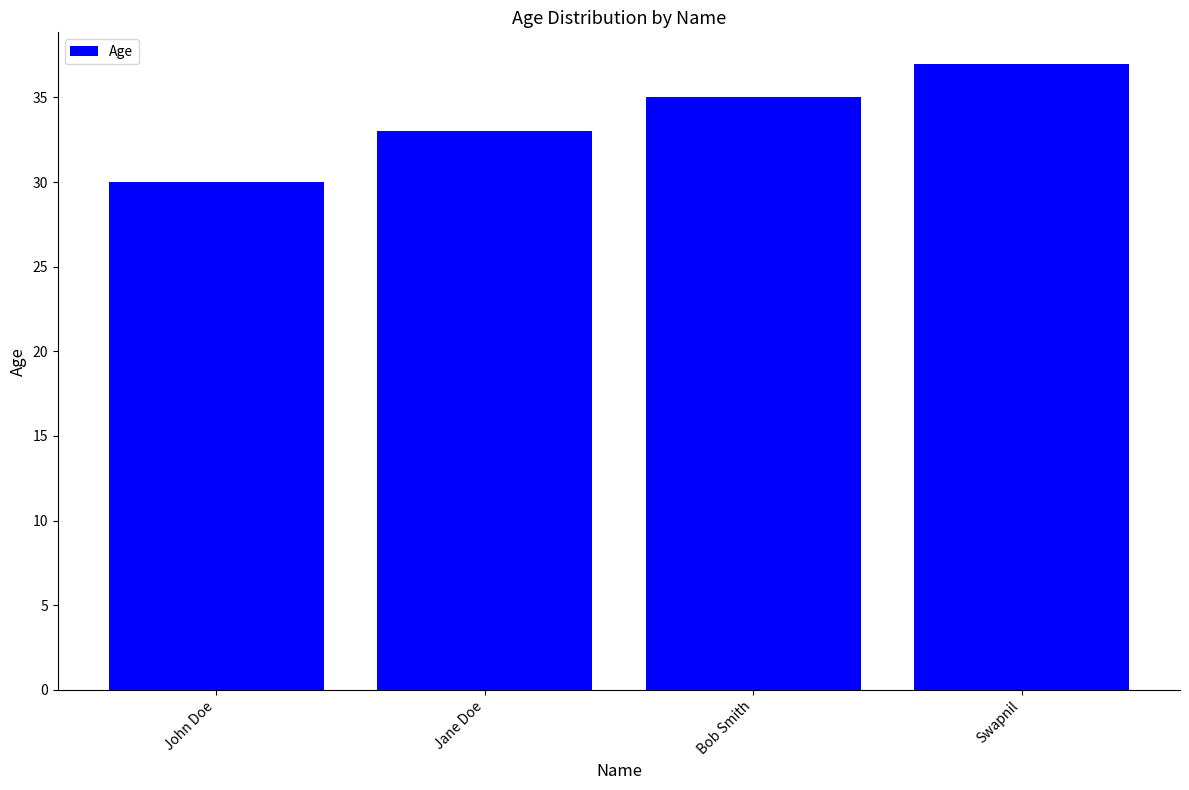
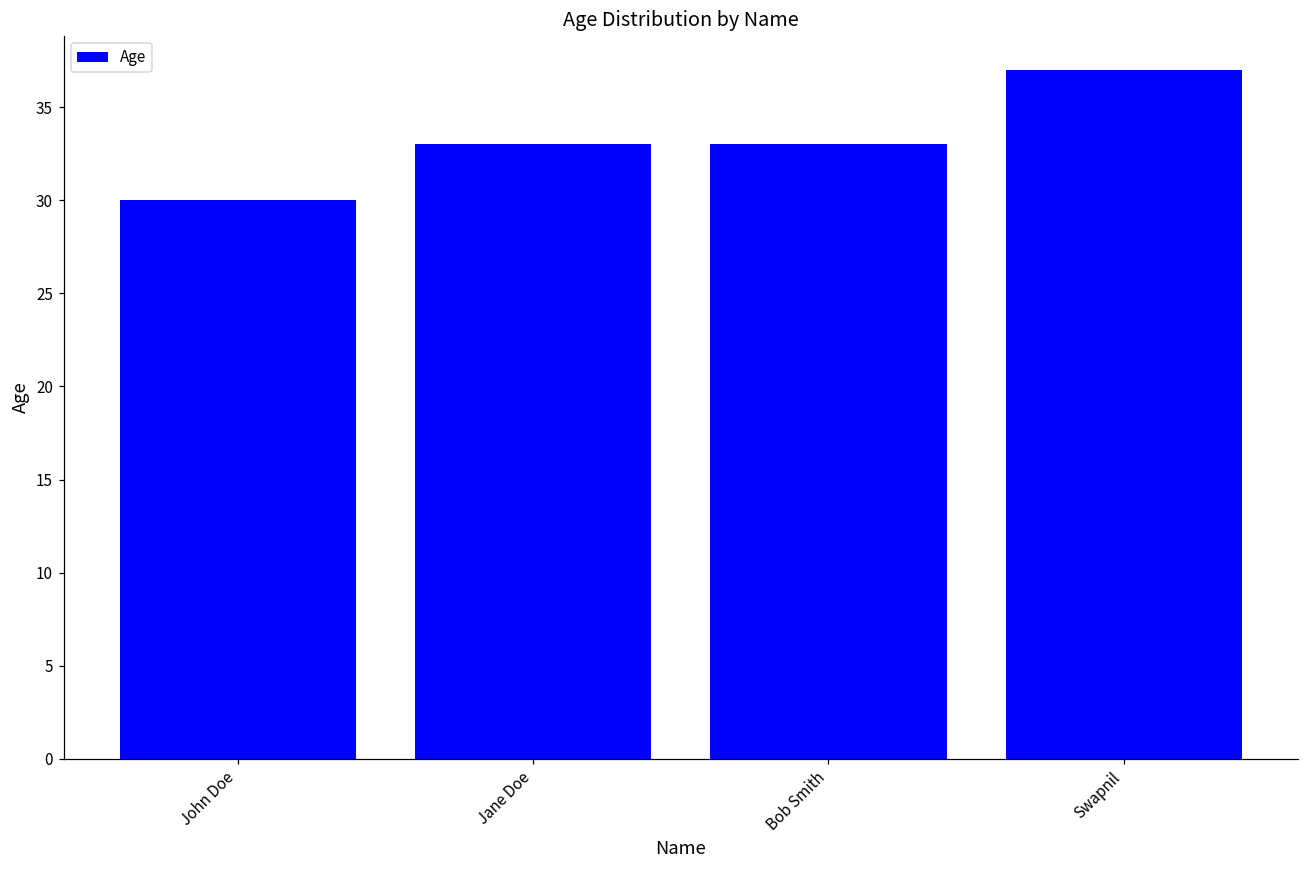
Bob Smith: 35 -> 33
